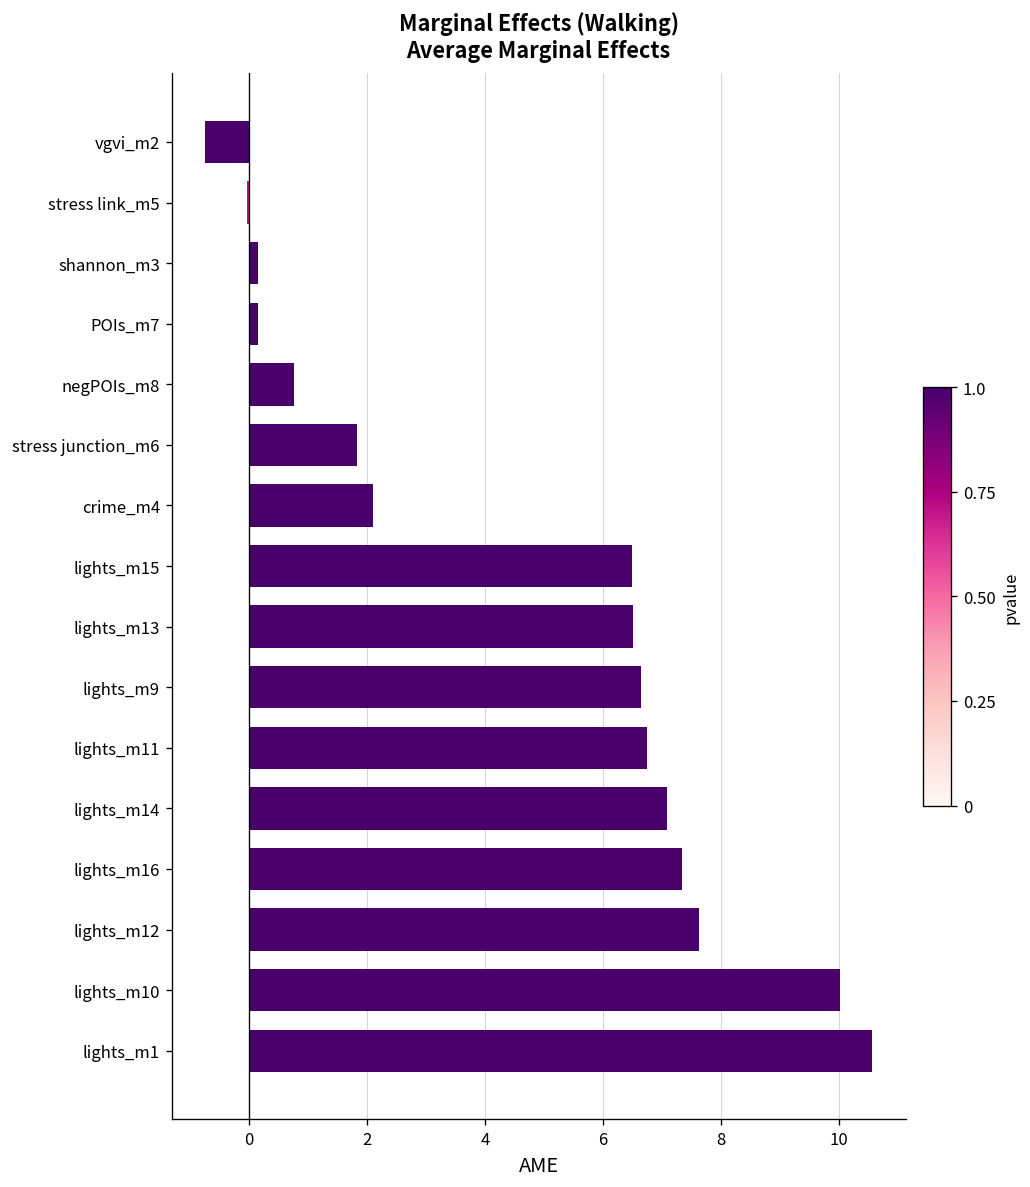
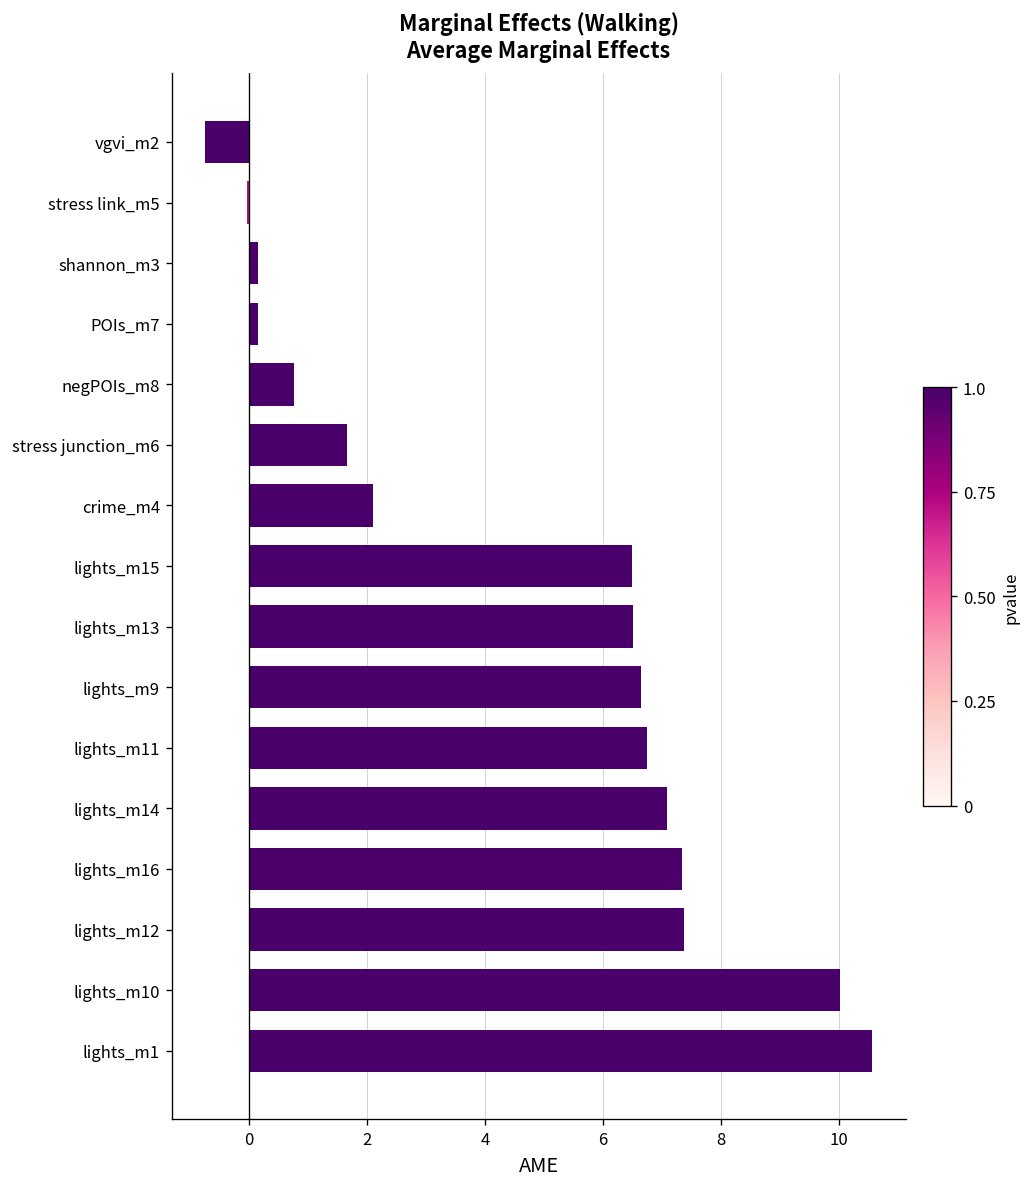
stress junction_m6: 1.8 -> 1.7
lights_m12: 7.6 -> 7.4
